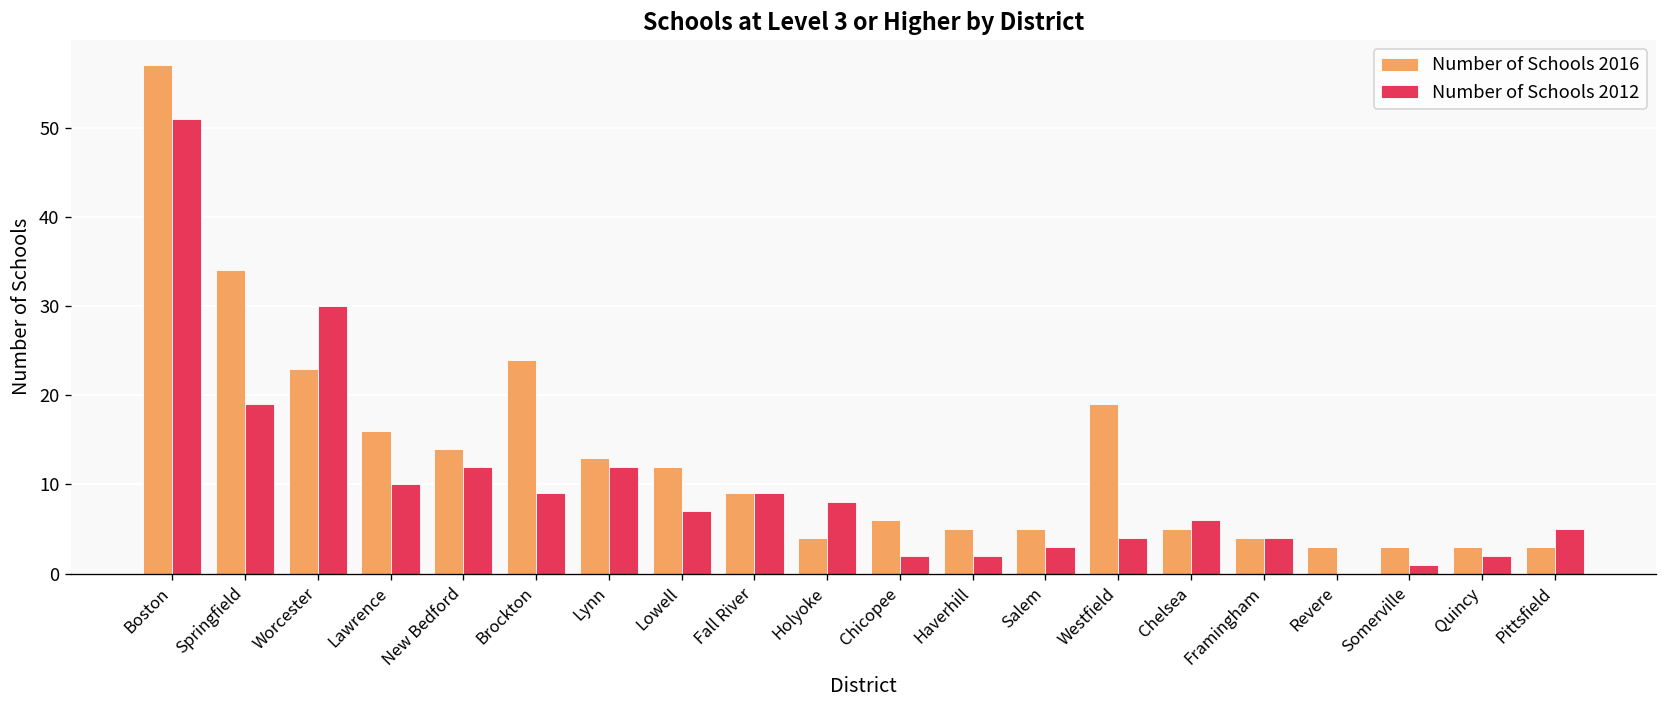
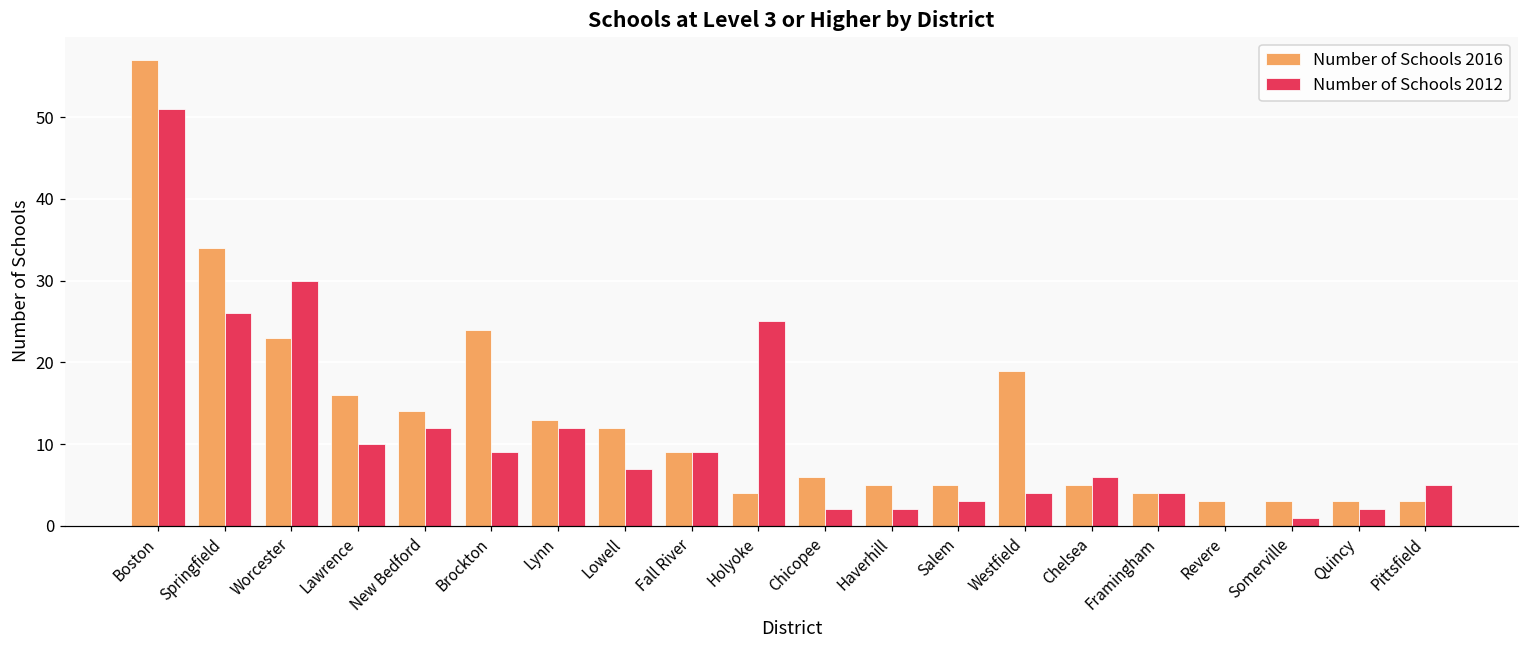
Number of Schools 2012, Springfield: 19 -> 26
Number of Schools 2012, Holyoke: 8 -> 25
